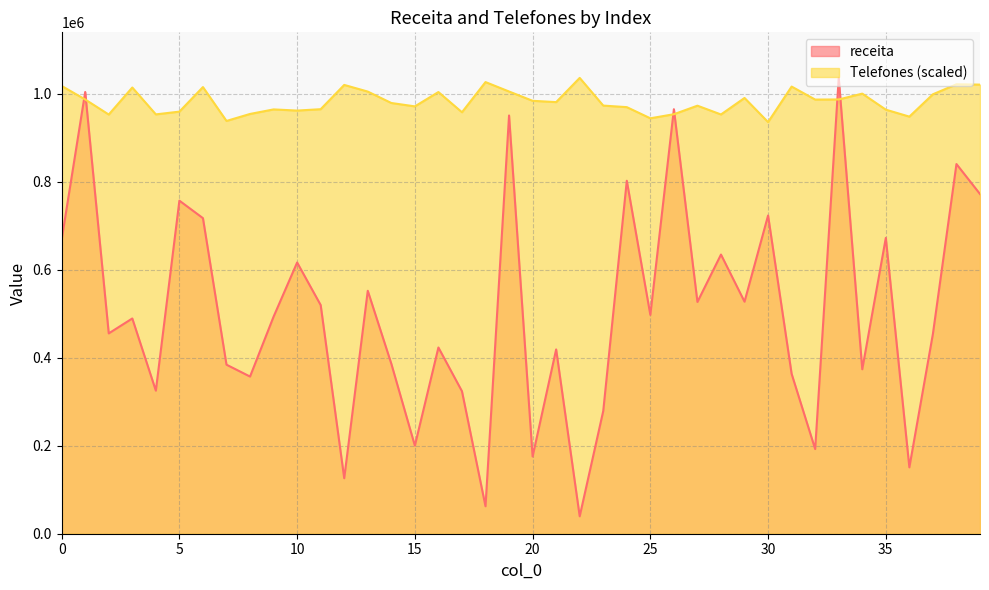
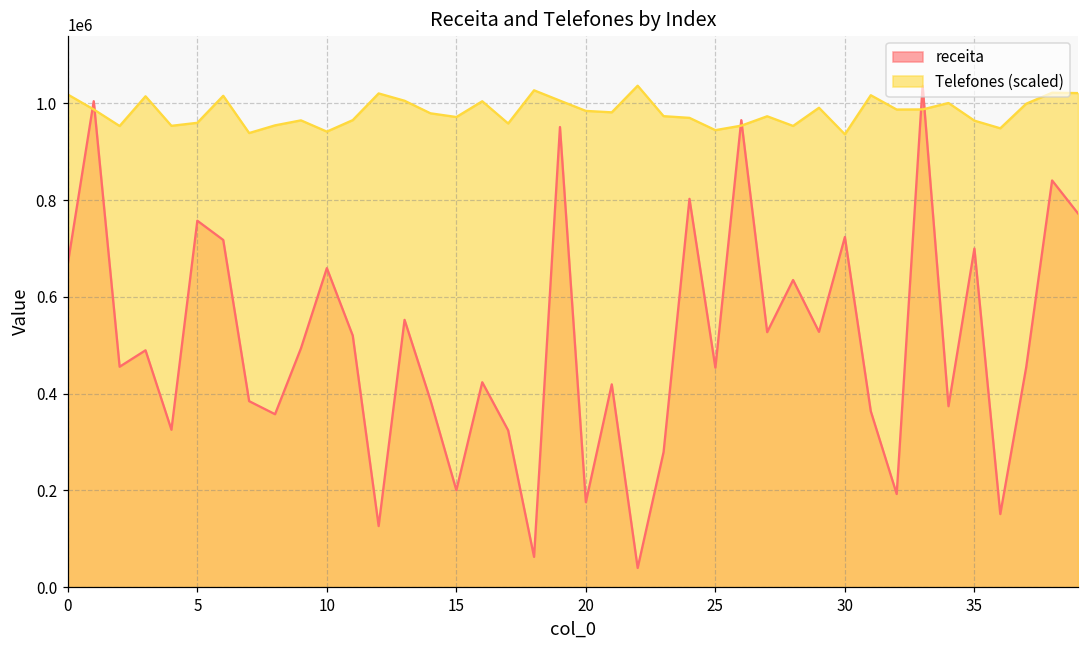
receita, 10: 620000 -> 660000
Telefones (scaled), 10: 960000 -> 940000
receita, 25: 500000 -> 450000
receita, 35: 670000 -> 700000
